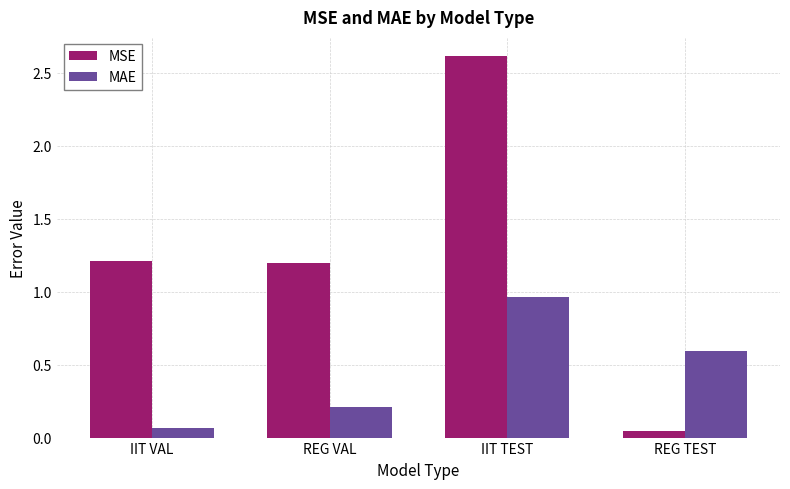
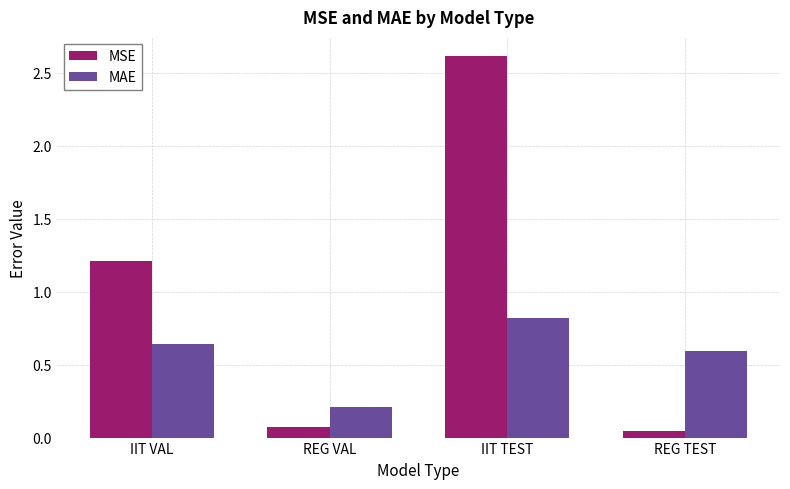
MAE, IIT VAL: 0.07 -> 0.64
MSE, REG VAL: 1.19 -> 0.07
MAE, IIT TEST: 0.96 -> 0.82
